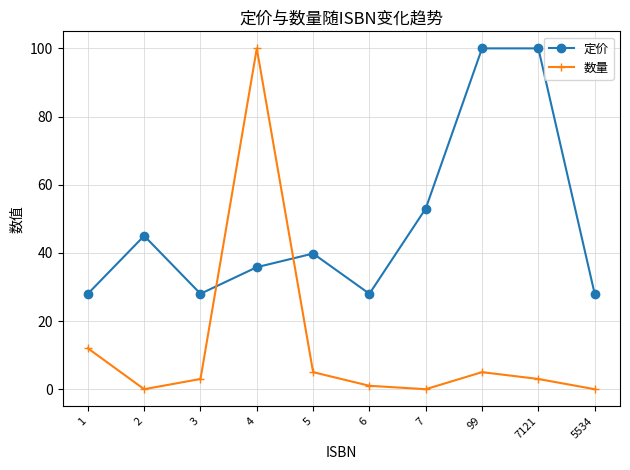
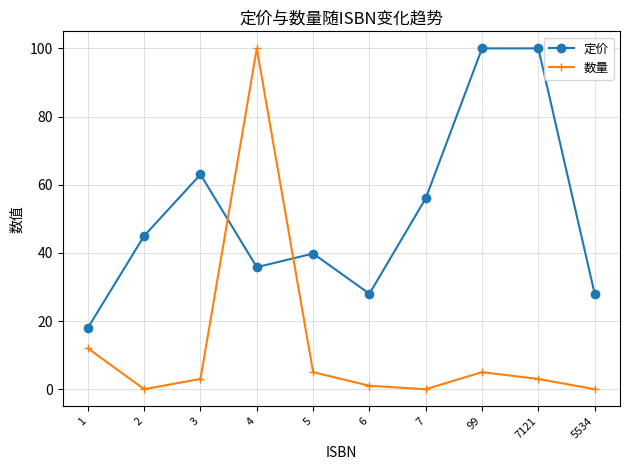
定价, 1: 28 -> 18
定价, 3: 28 -> 63
定价, 7: 53 -> 56
